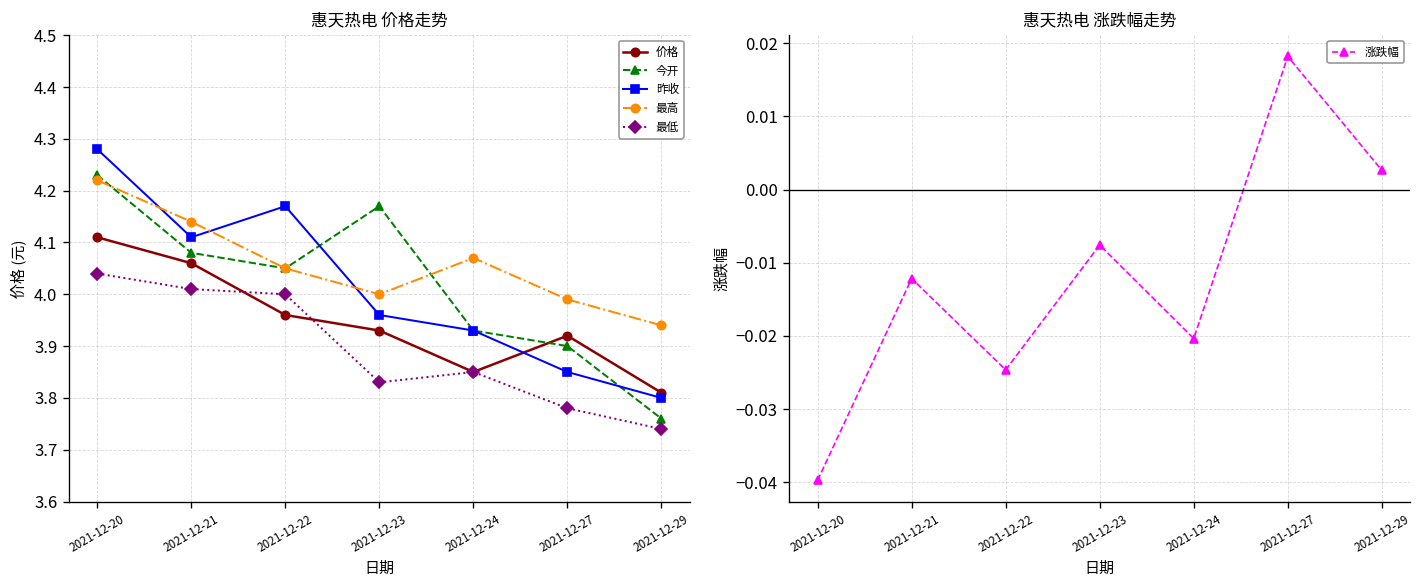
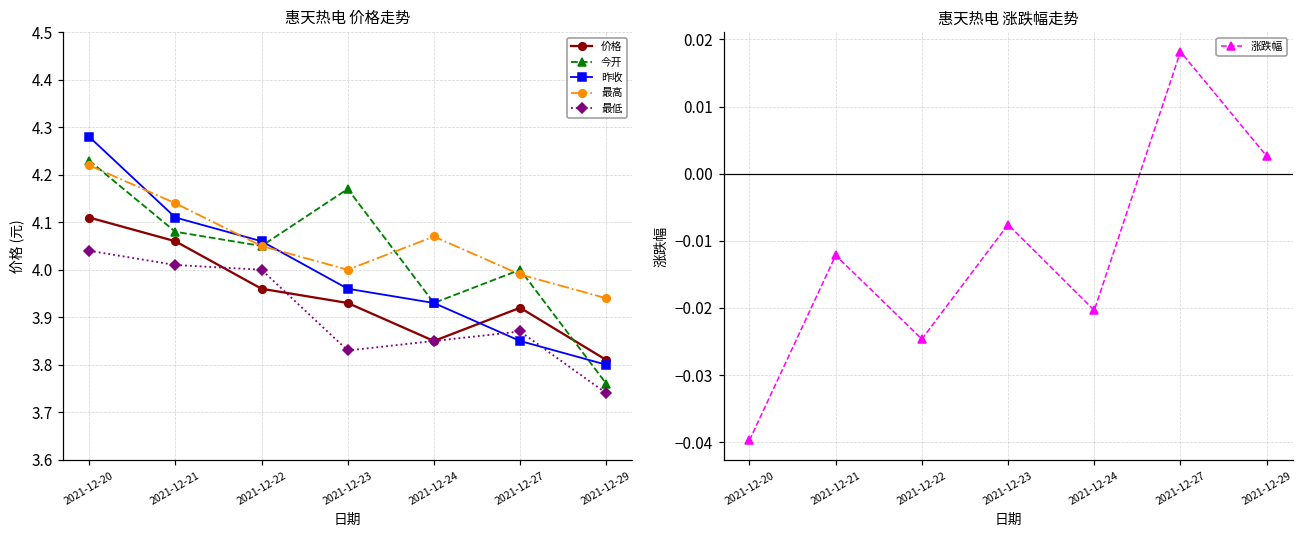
惠天热电 价格走势, 昨收, 2021-12-22: 4.17 -> 4.06
惠天热电 价格走势, 今开, 2021-12-27: 3.9 -> 4.0
惠天热电 价格走势, 最低, 2021-12-27: 3.78 -> 3.87
